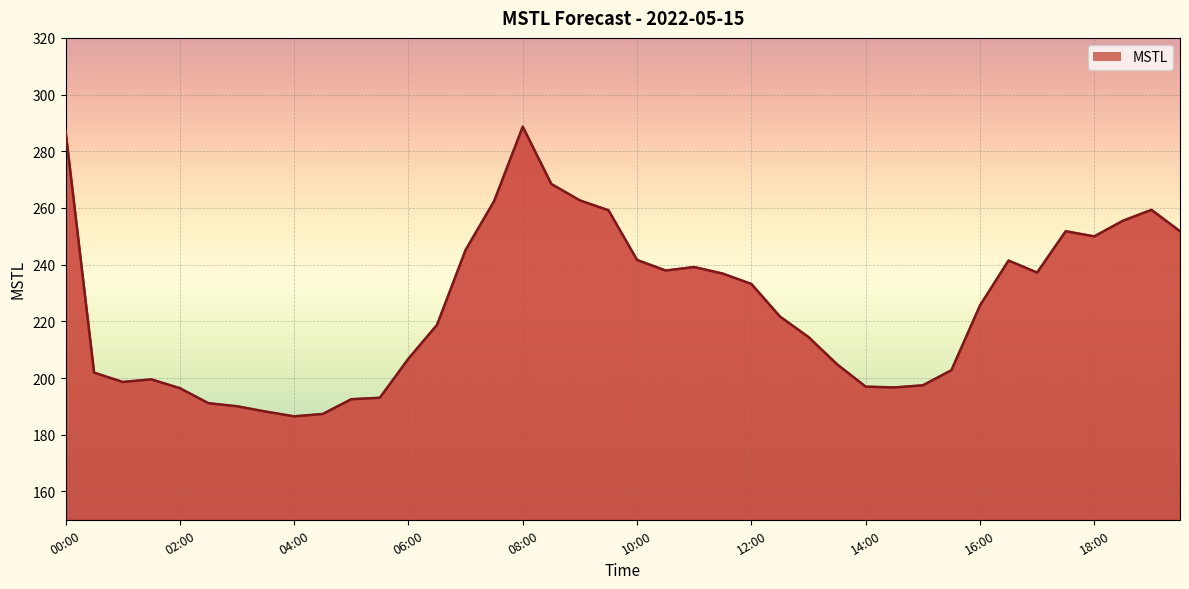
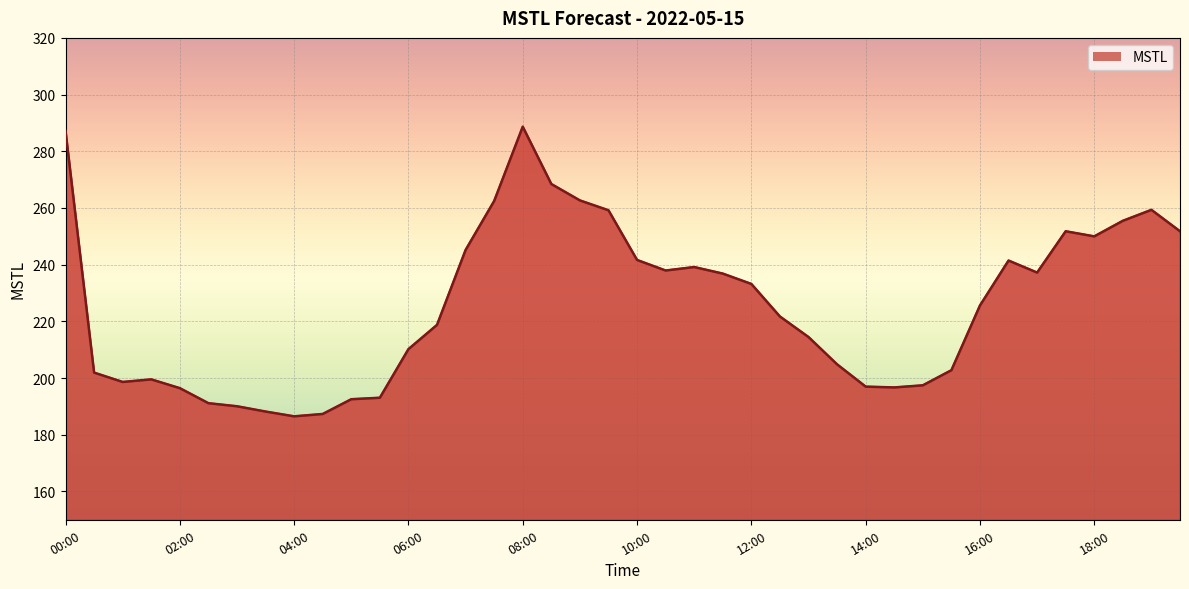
06:00: 207 -> 210
